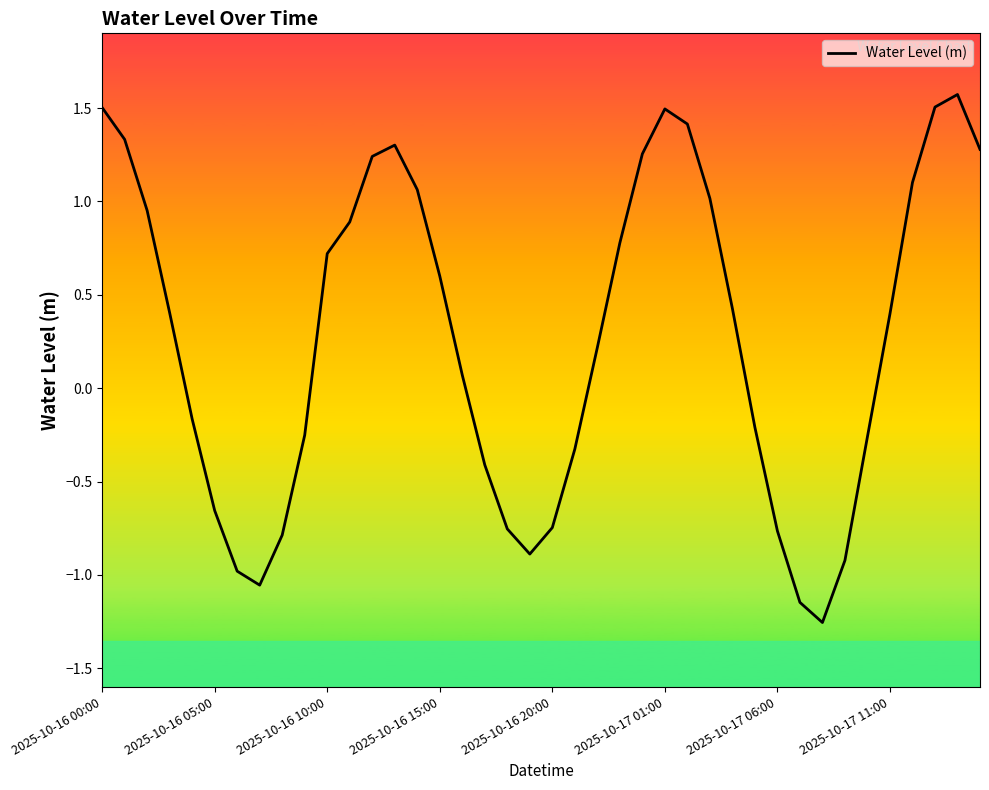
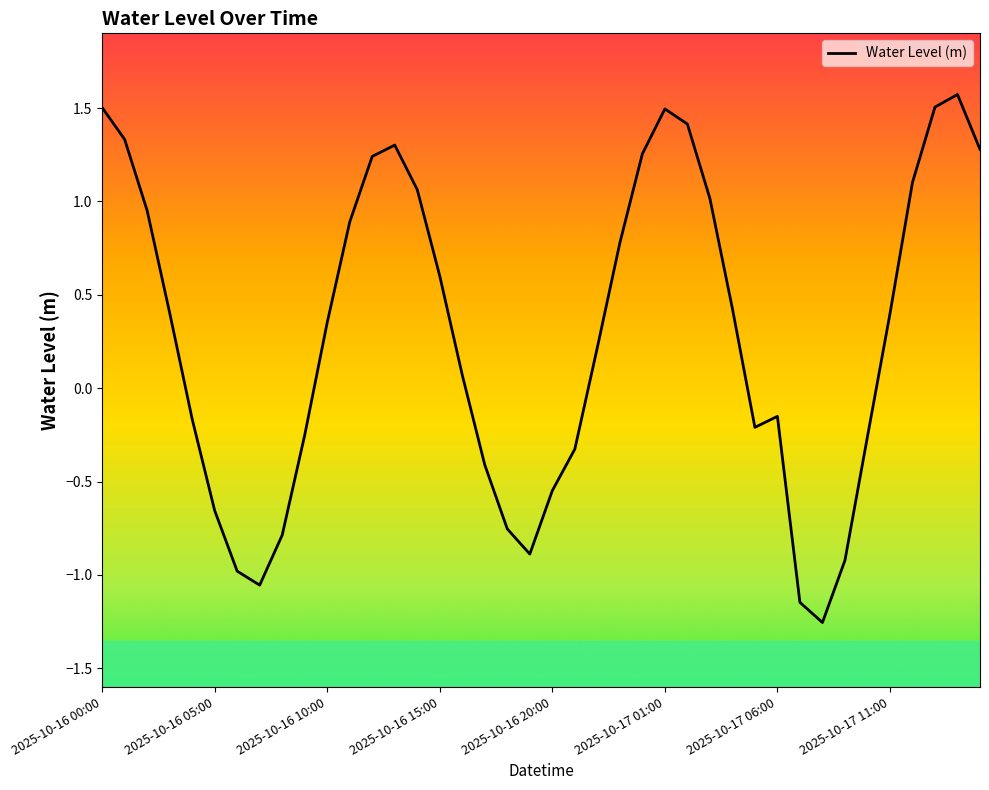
2025-10-16 10:00: 0.72 -> 0.35
2025-10-16 20:00: -0.75 -> -0.55
2025-10-17 06:00: -0.76 -> -0.15
